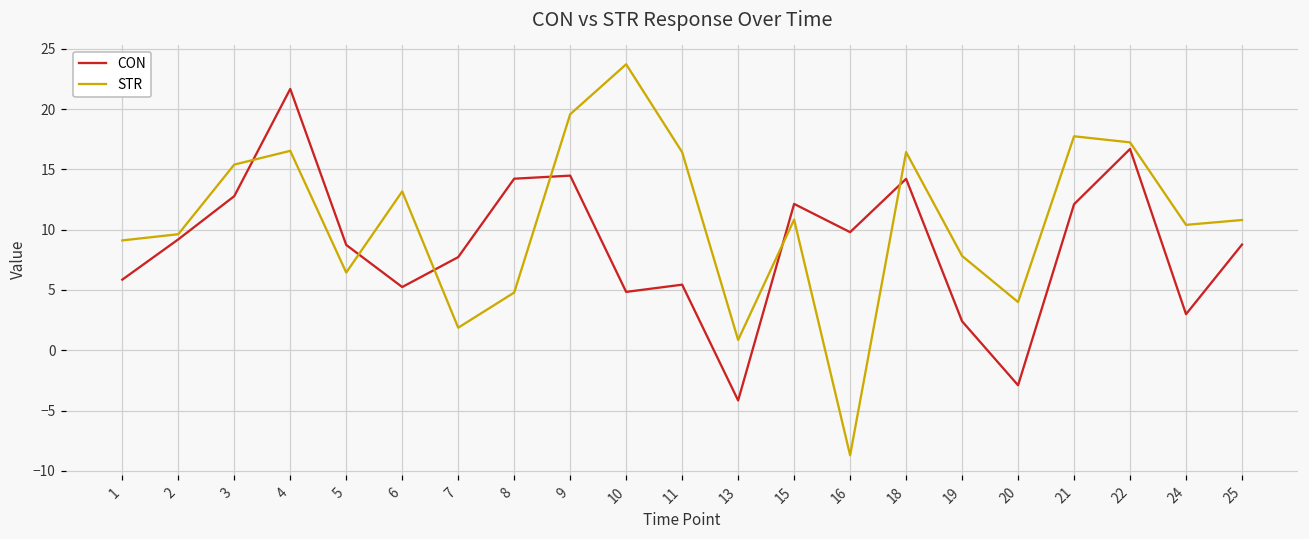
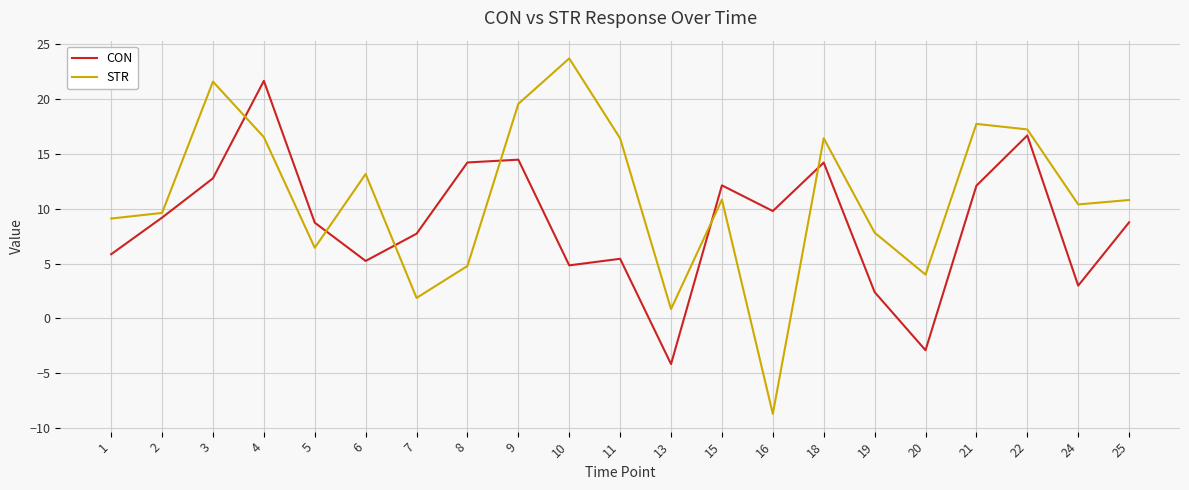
STR, 3: 15.4 -> 21.6
